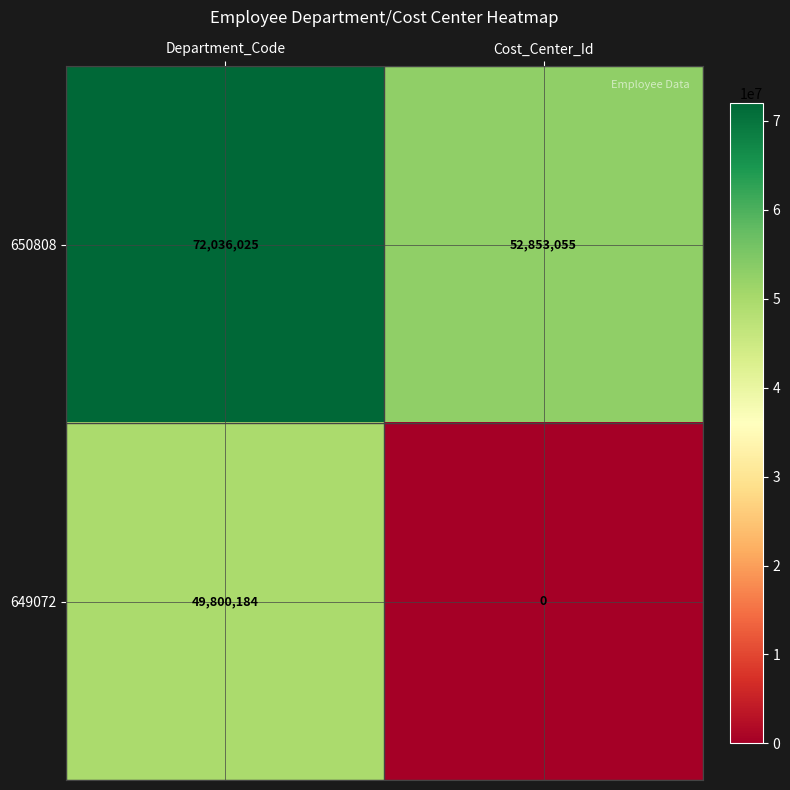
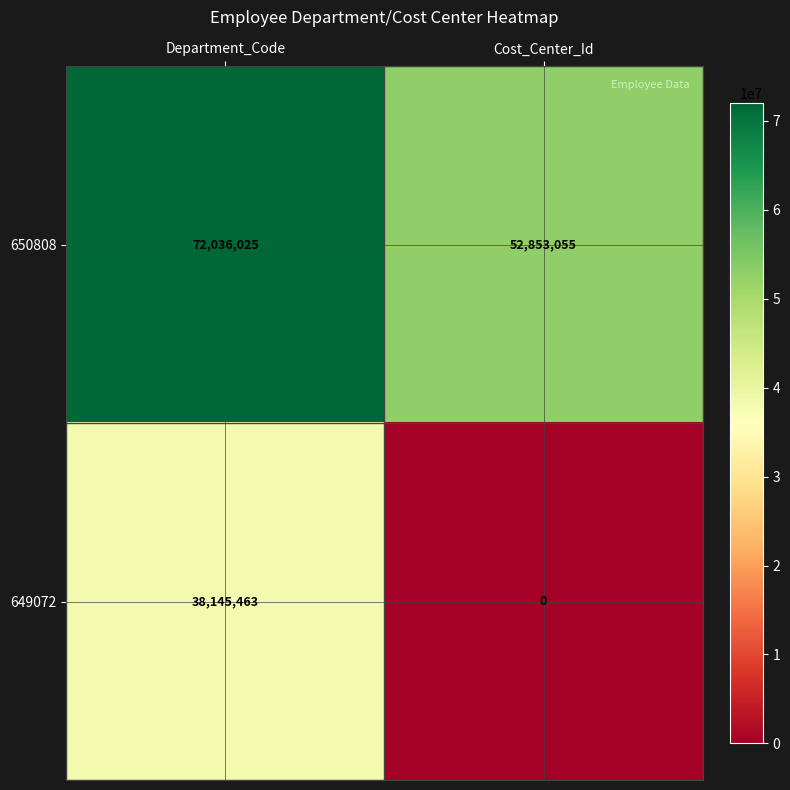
649072, Department_Code: 49,800,184 -> 38,145,463
